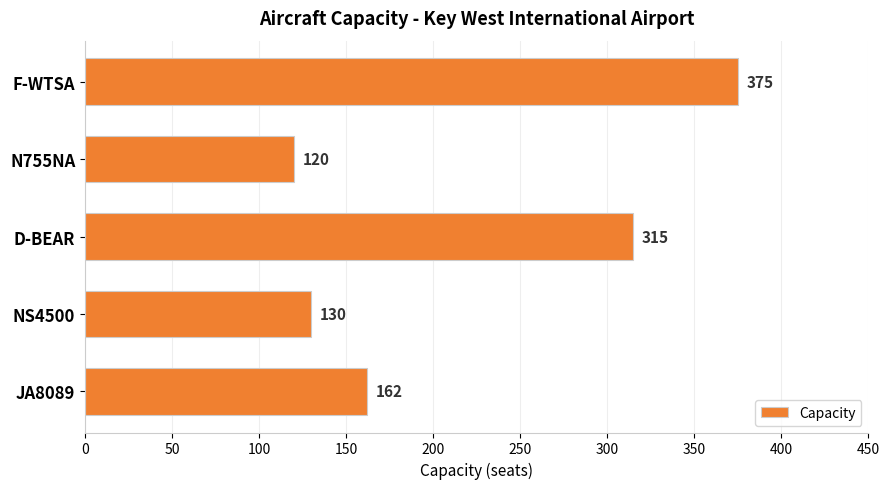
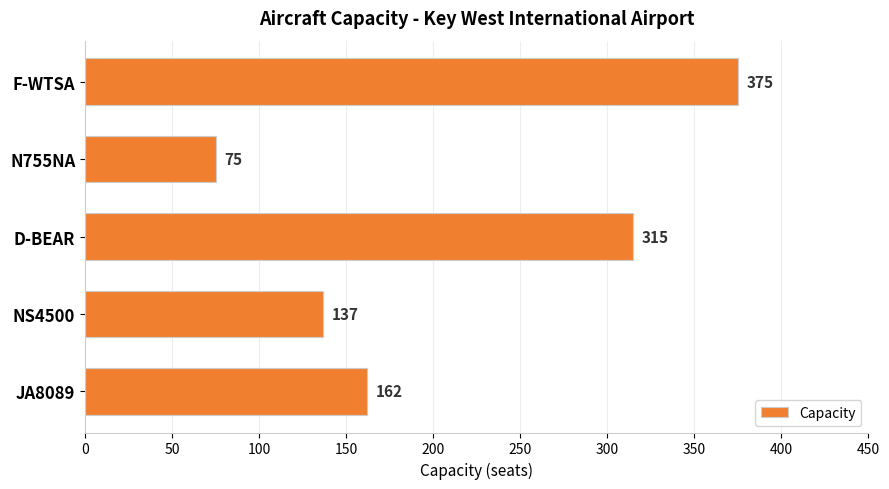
N755NA: 120 -> 75
NS4500: 130 -> 137
